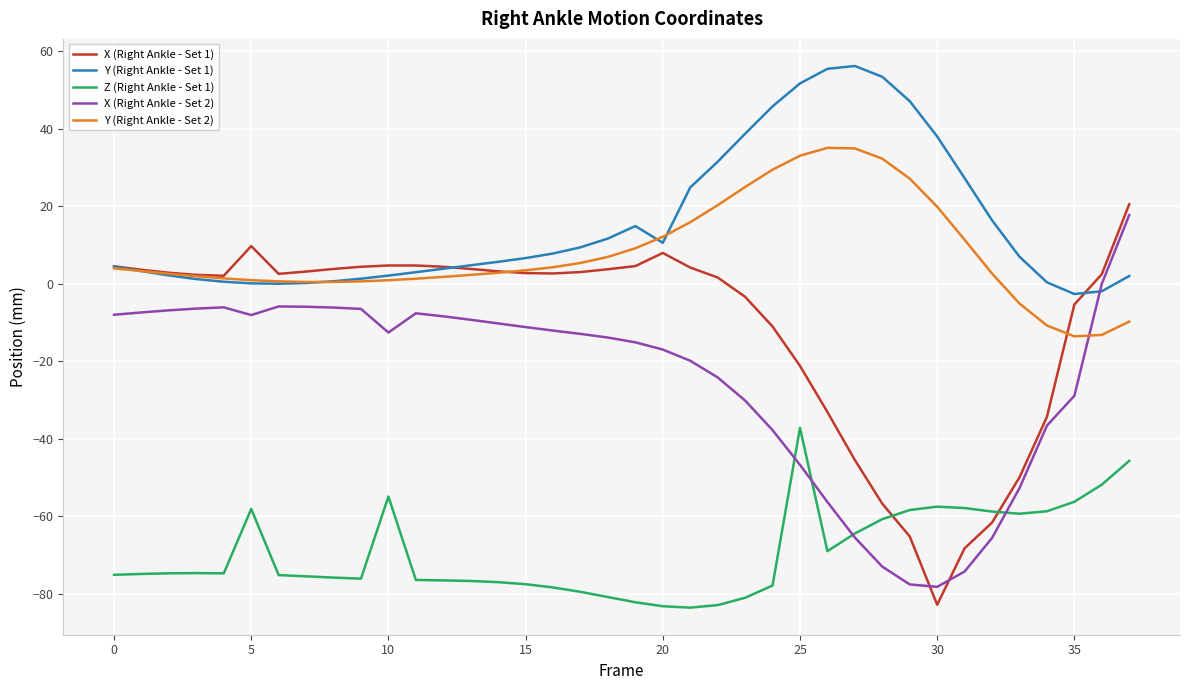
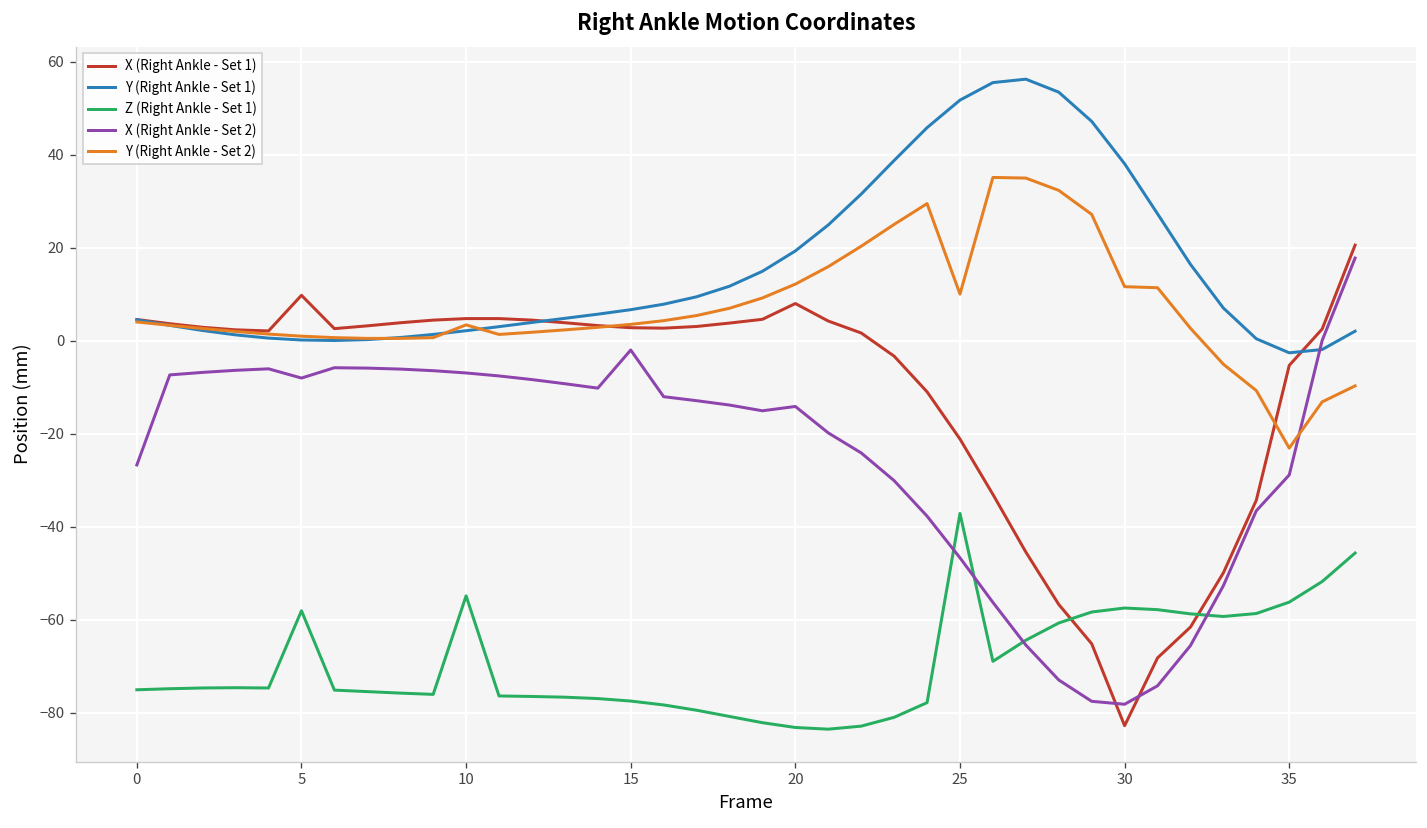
X (Right Ankle - Set 2), 0: -8 -> -27
X (Right Ankle - Set 2), 10: -13 -> -7
Y (Right Ankle - Set 2), 10: 1 -> 3
X (Right Ankle - Set 2), 15: -11 -> -2
Y (Right Ankle - Set 1), 20: 11 -> 19
X (Right Ankle - Set 2), 20: -17 -> -14
Y (Right Ankle - Set 2), 25: 33 -> 10
Y (Right Ankle - Set 2), 30: 20 -> 12
Y (Right Ankle - Set 2), 35: -14 -> -23
